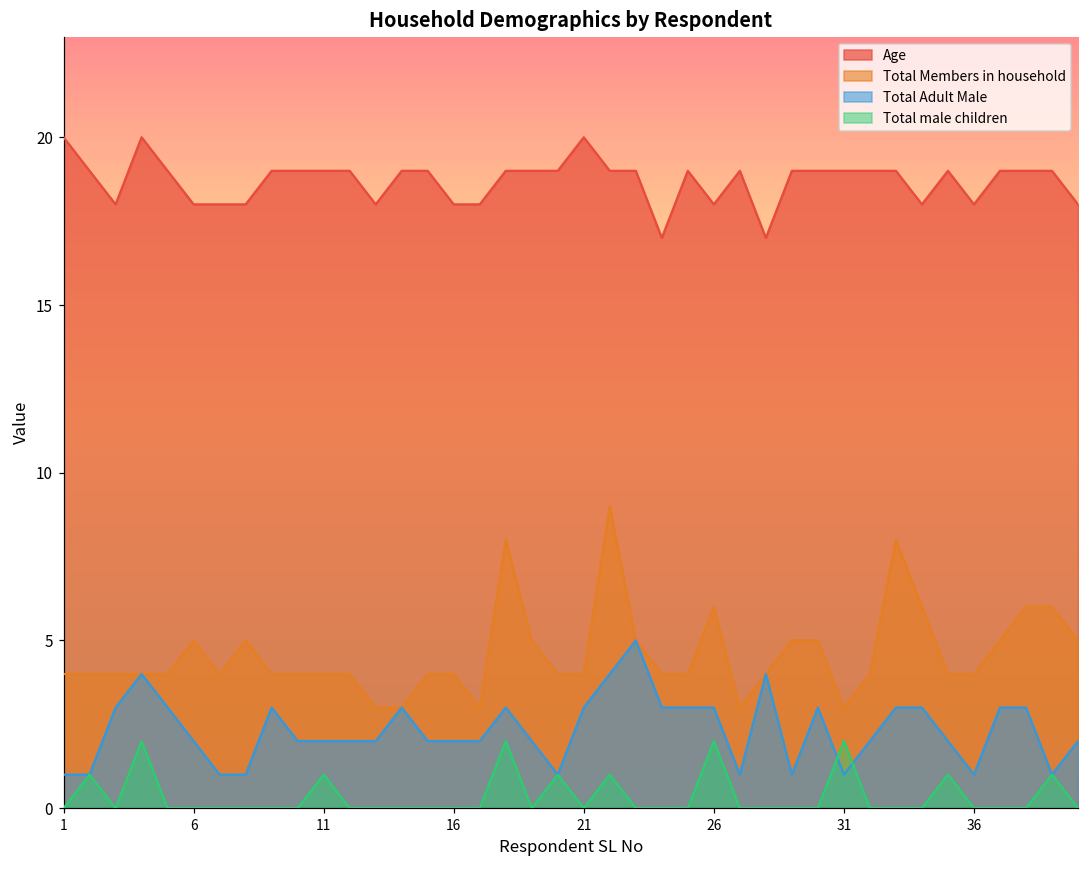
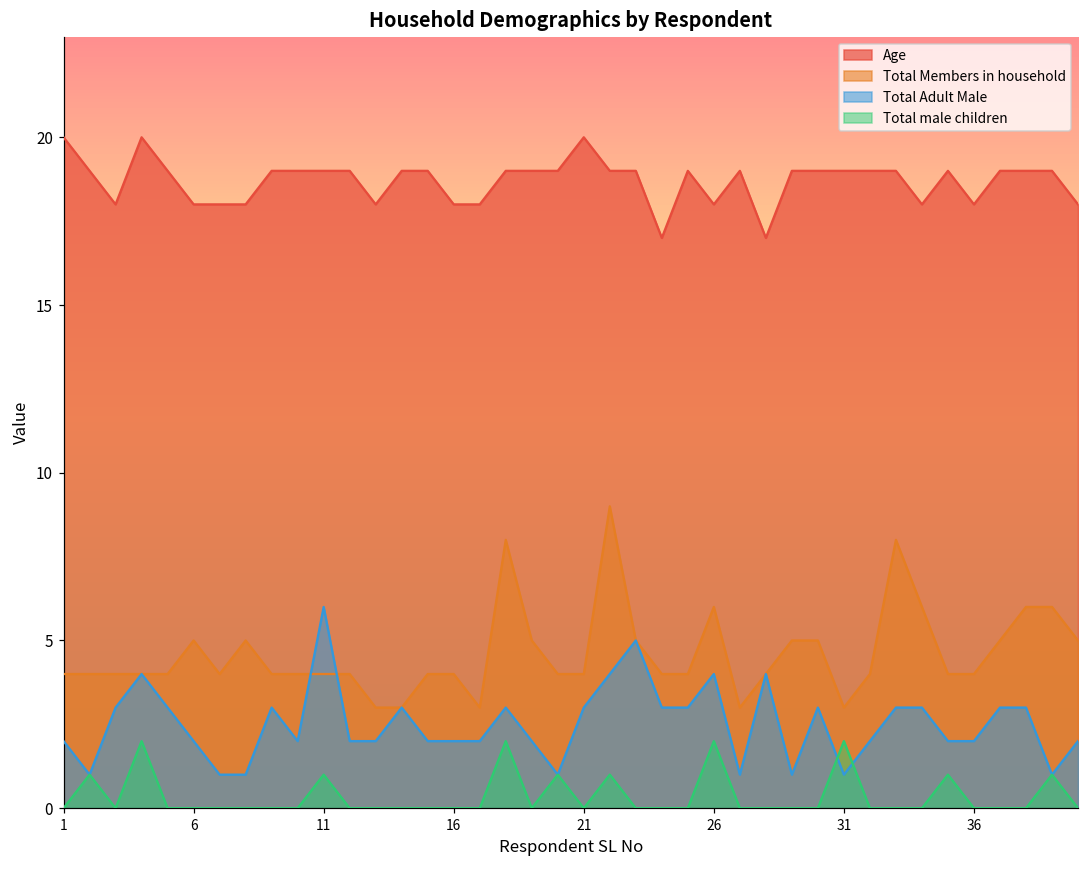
Total Adult Male, 1: 1 -> 2
Total Adult Male, 11: 2 -> 6
Total Adult Male, 26: 3 -> 4
Total Adult Male, 36: 1 -> 2
